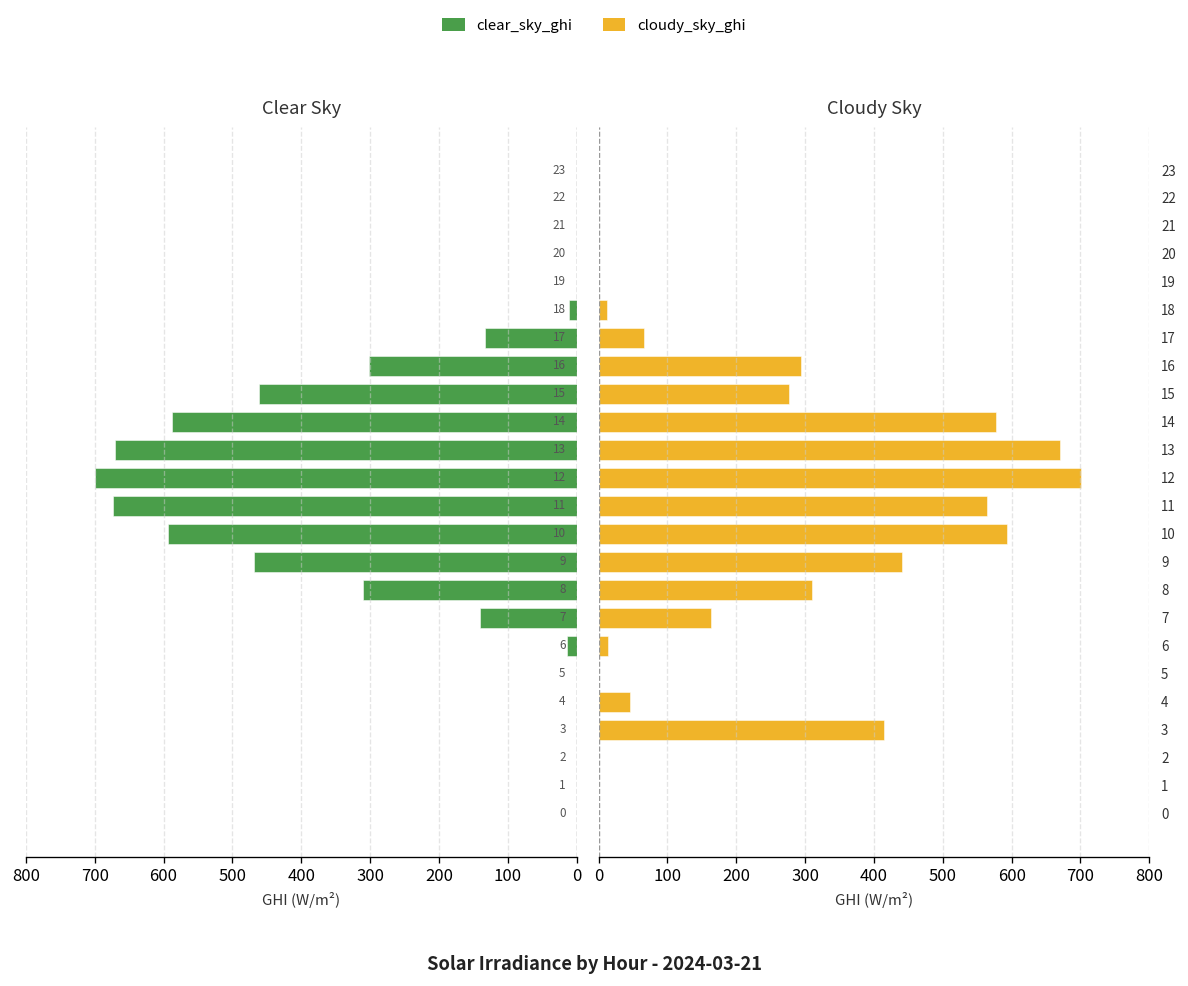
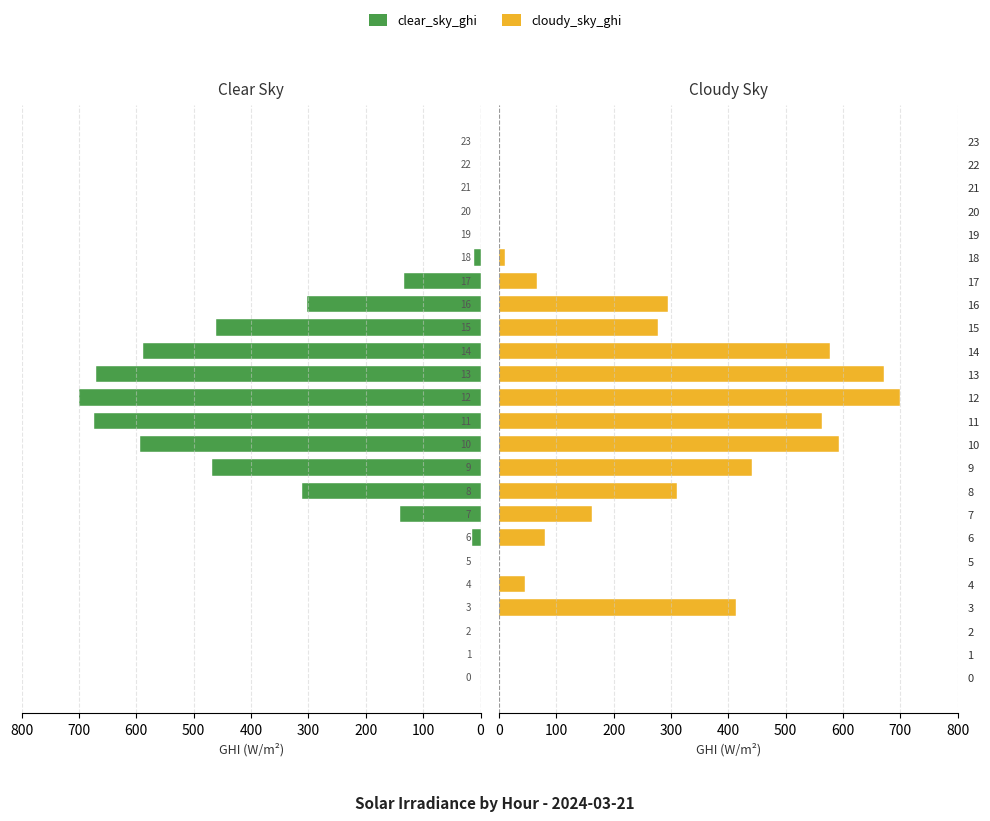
Cloudy Sky, 6: 10 -> 80
